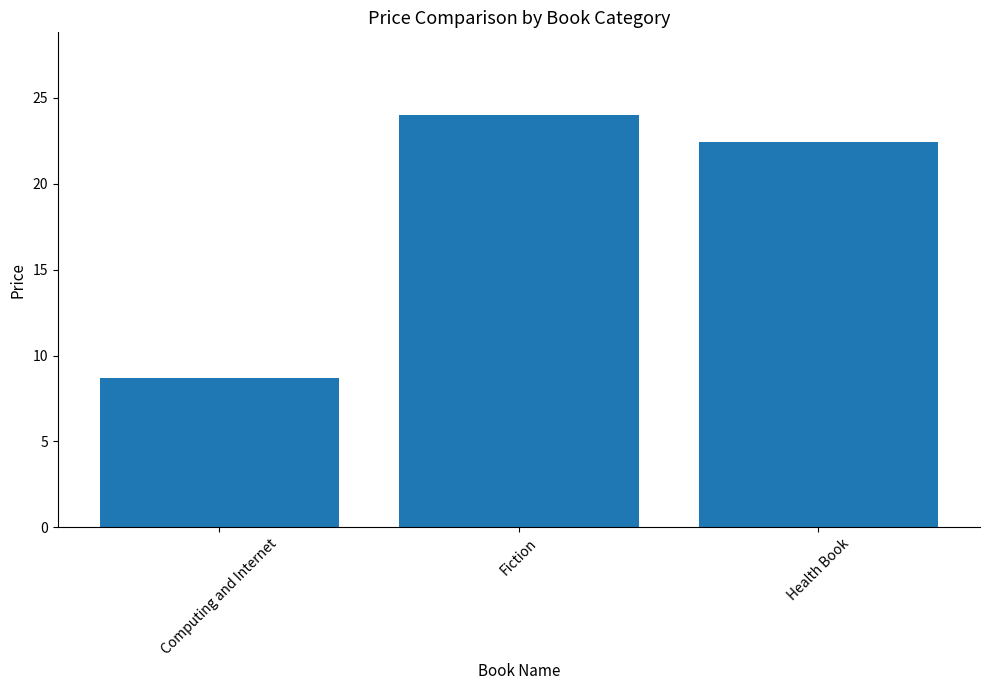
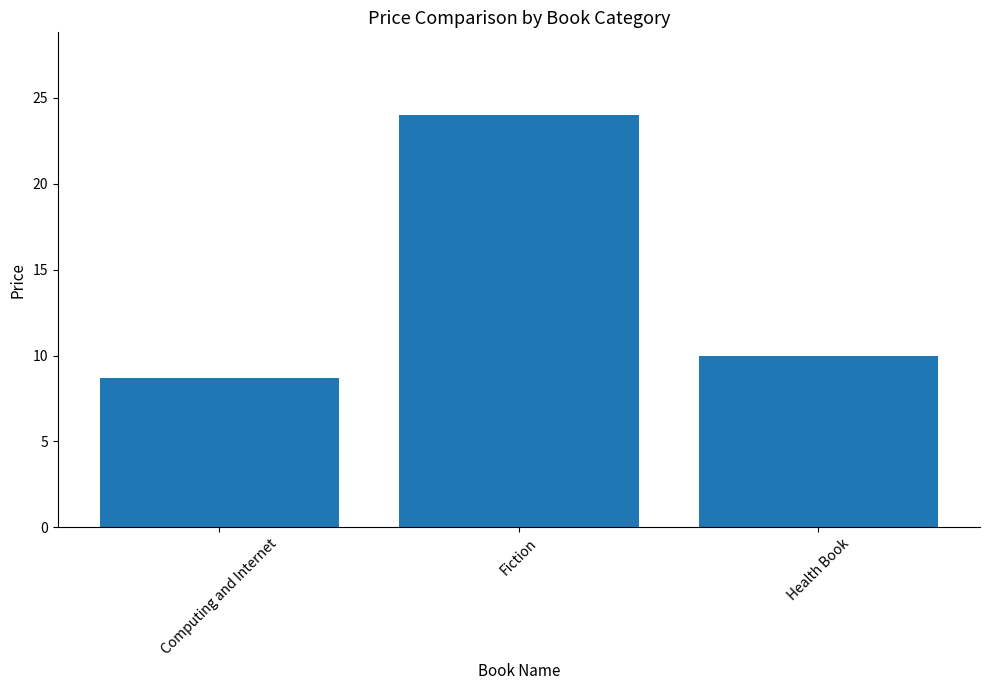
Health Book: 22.4 -> 10.0
